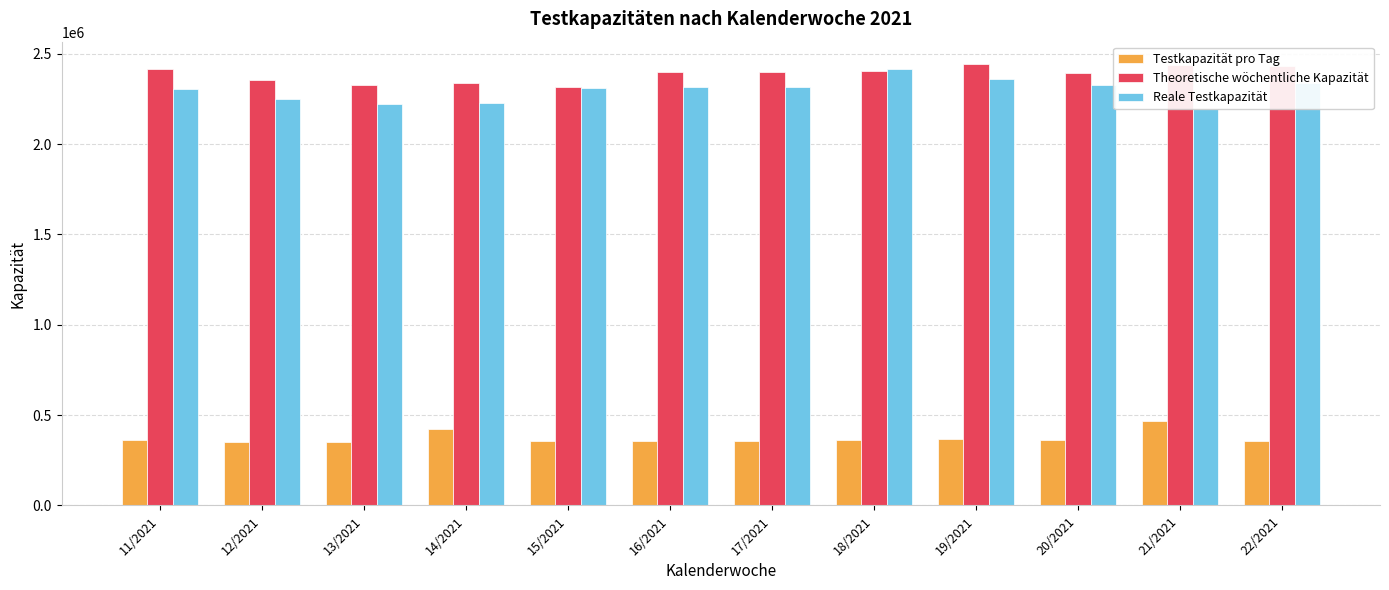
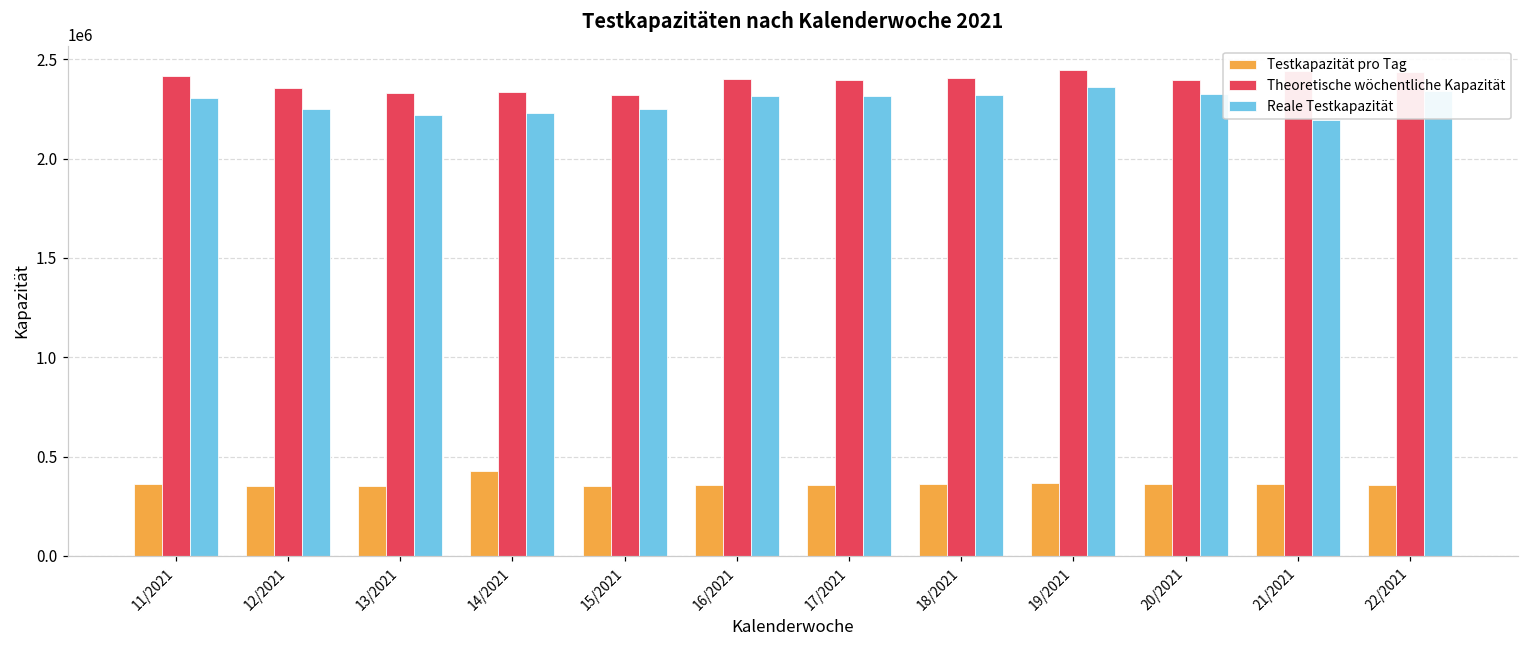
Reale Testkapazität, 15/2021: 2310000 -> 2250000
Reale Testkapazität, 18/2021: 2410000 -> 2320000
Testkapazität pro Tag, 21/2021: 470000 -> 360000
